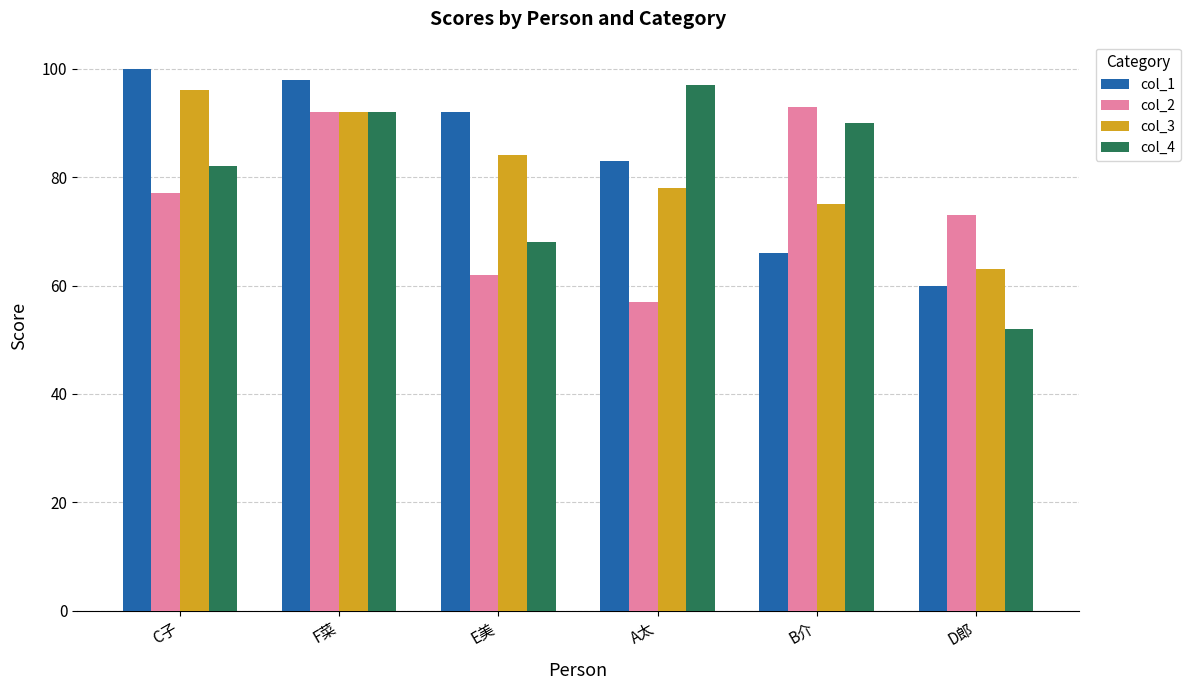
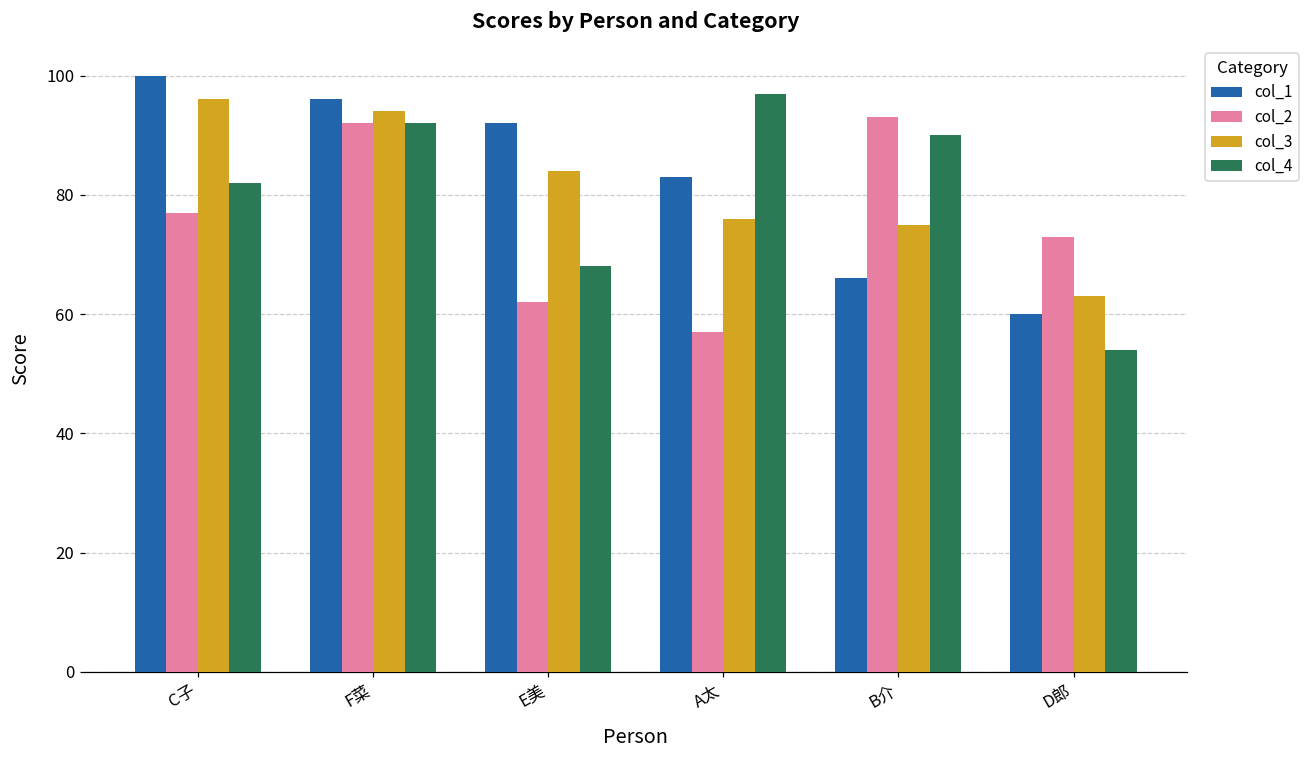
col_1, F菜: 98 -> 96
col_3, F菜: 92 -> 94
col_3, A太: 78 -> 76
col_4, D郎: 52 -> 54
